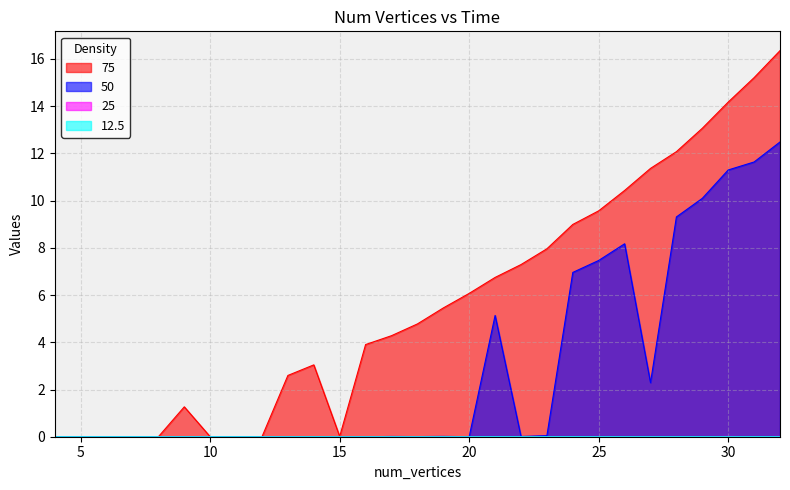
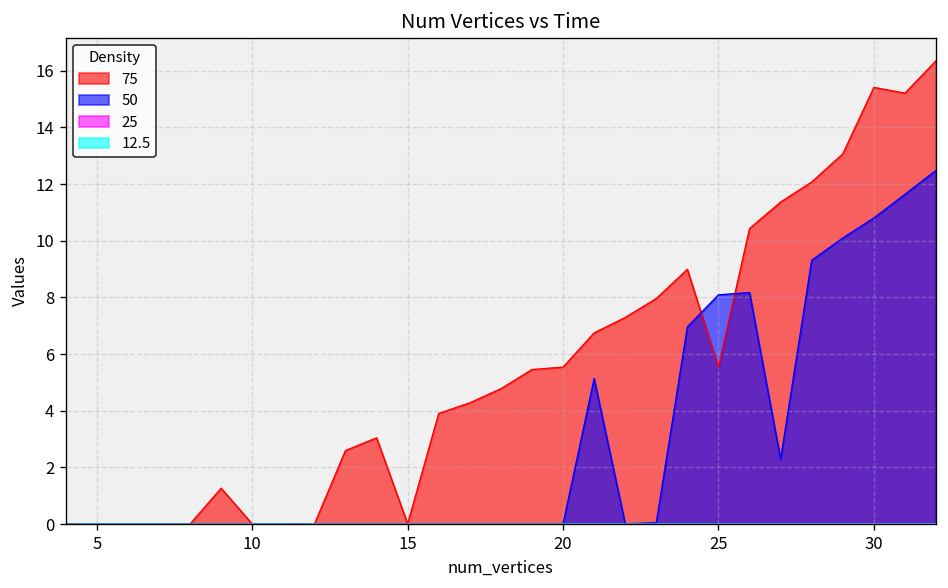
75, 20: 6.1 -> 5.5
75, 25: 9.6 -> 5.5
50, 25: 7.5 -> 8.1
75, 30: 14.2 -> 15.4
50, 30: 11.3 -> 10.8
